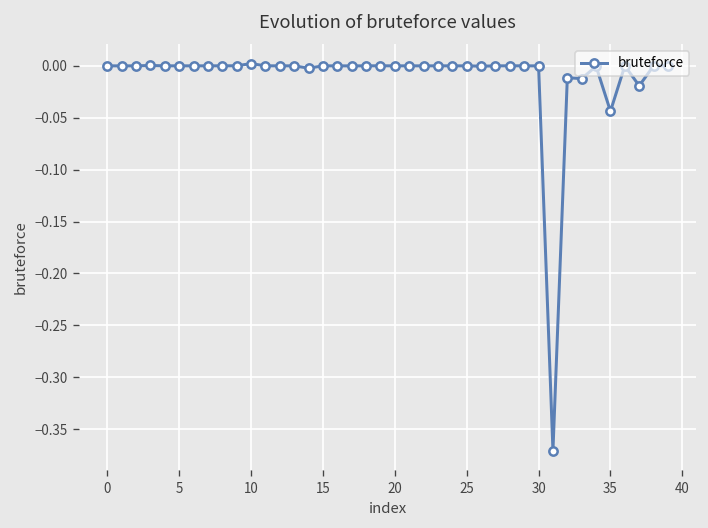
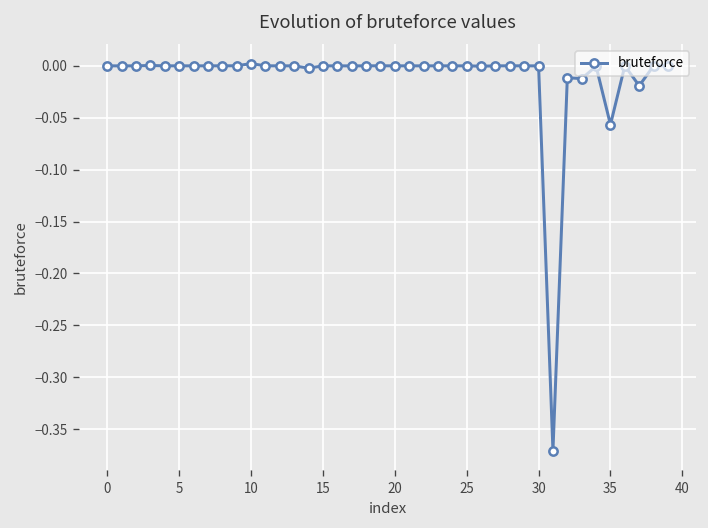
35: -0.04 -> -0.06
